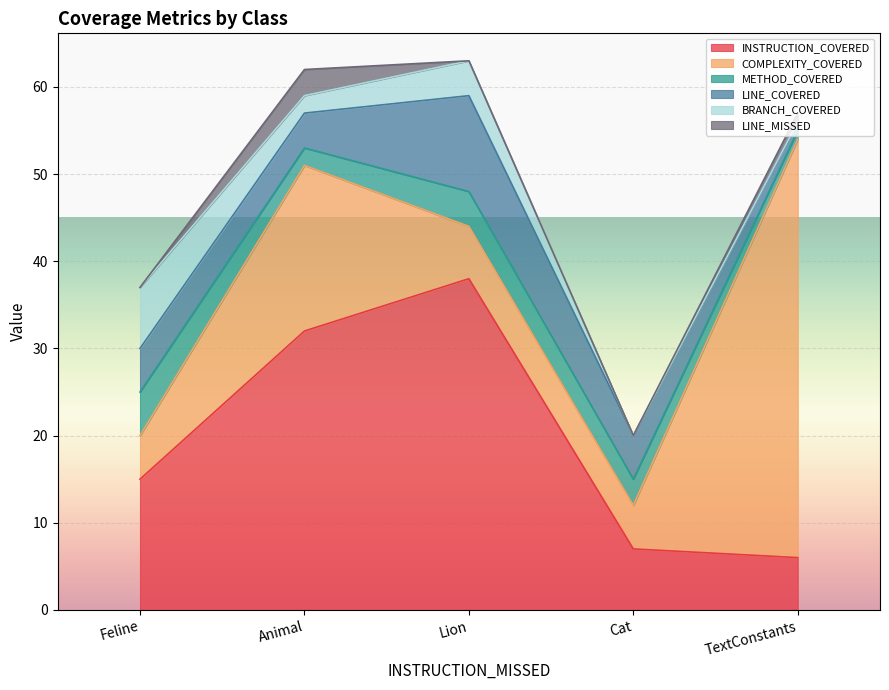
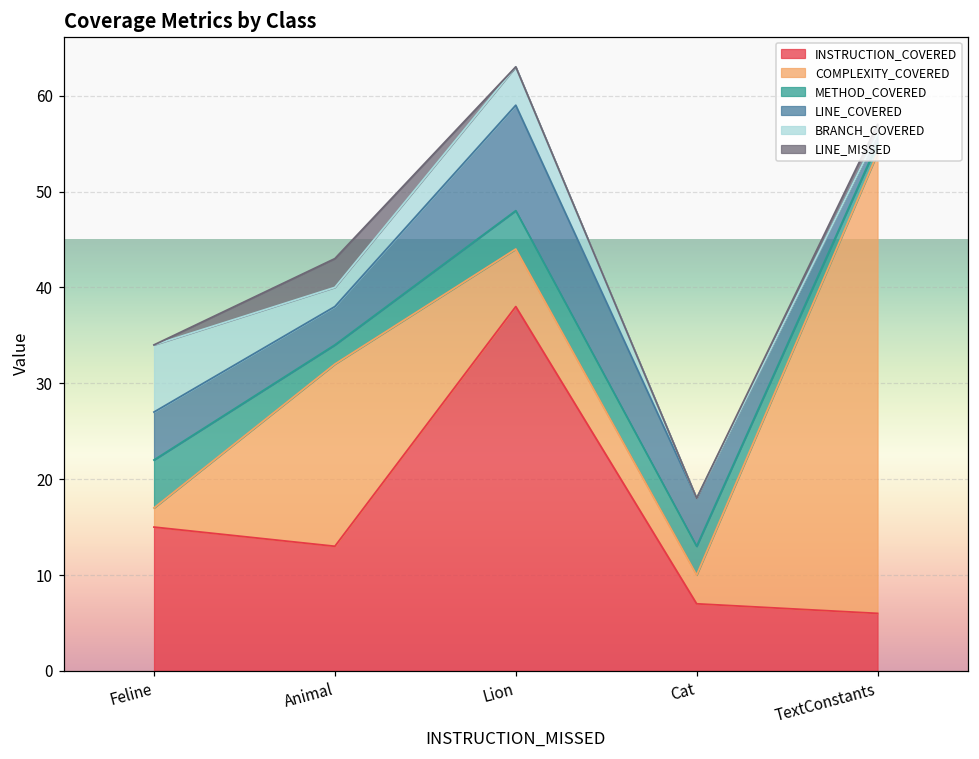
COMPLEXITY_COVERED, Feline: 5 -> 2
INSTRUCTION_COVERED, Animal: 32 -> 13
COMPLEXITY_COVERED, Cat: 5 -> 3
